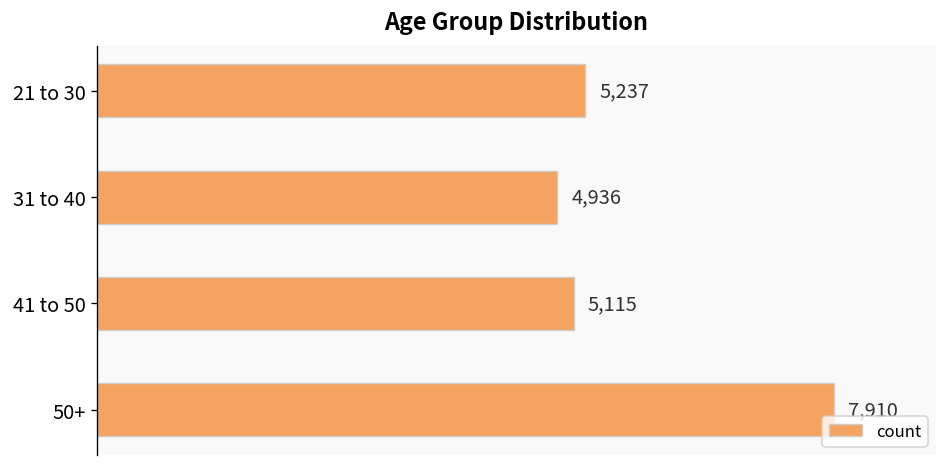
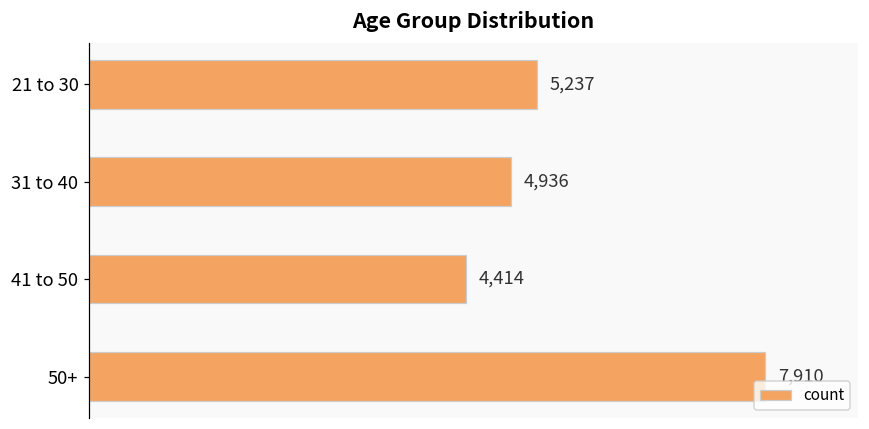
41 to 50: 5,115 -> 4,414
